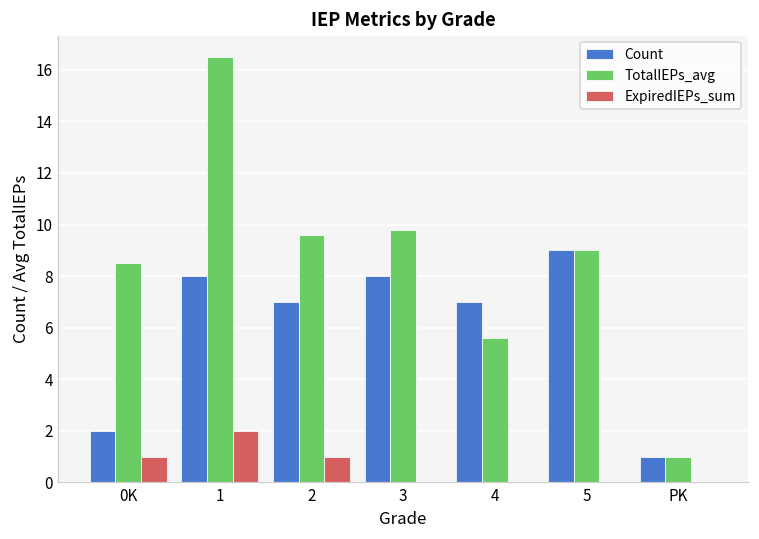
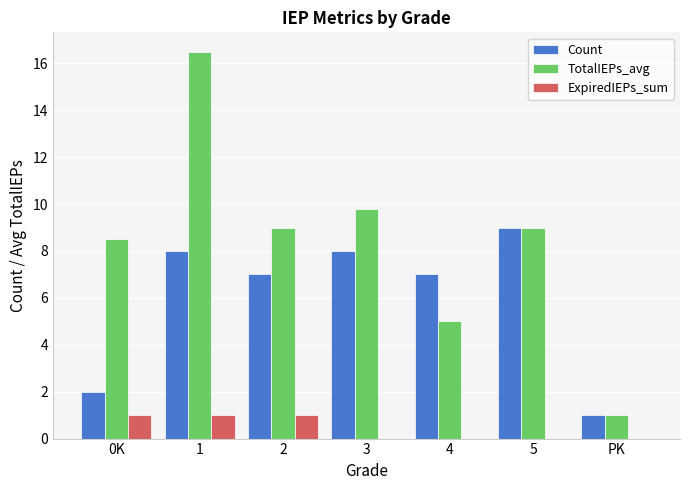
ExpiredIEPs_sum, 1: 2 -> 1
TotalIEPs_avg, 2: 9.6 -> 9.0
TotalIEPs_avg, 4: 5.6 -> 5.0
